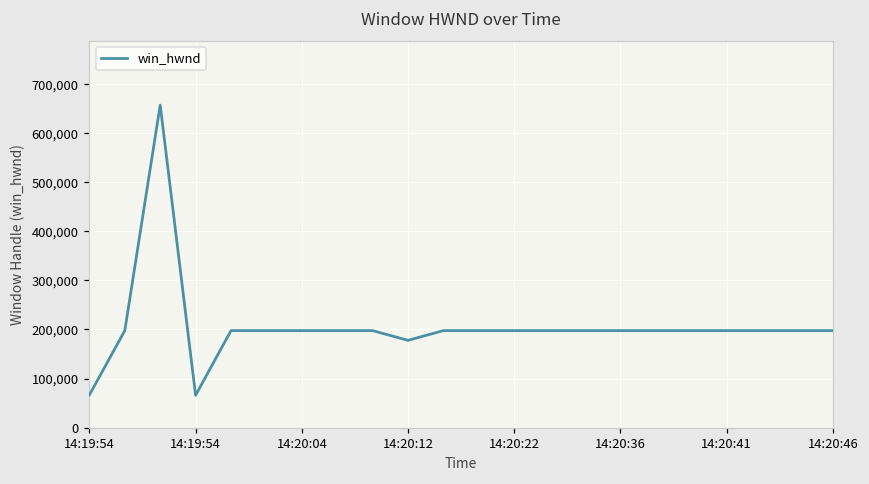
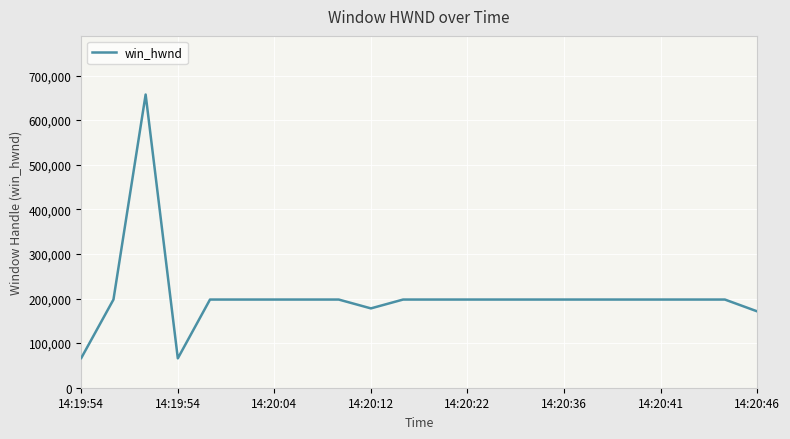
14:20:46: 200,000 -> 170,000
